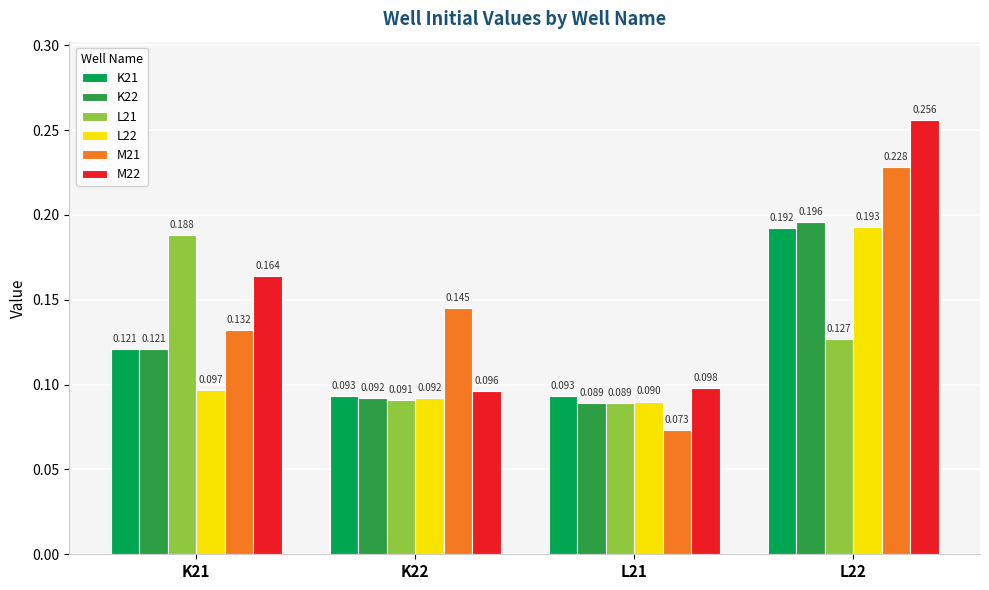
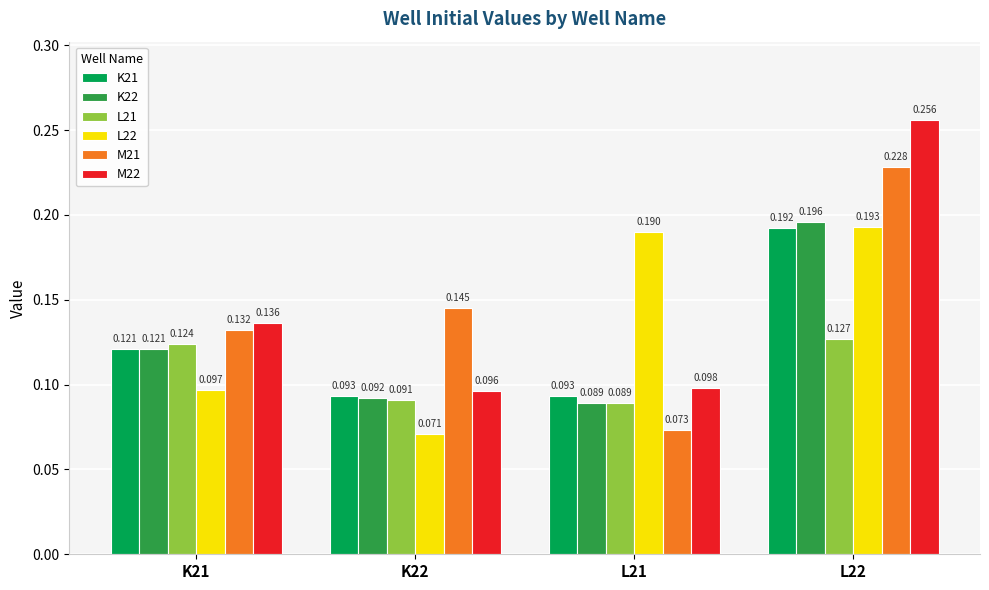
L21, K21: 0.188 -> 0.124
M22, K21: 0.164 -> 0.136
L22, K22: 0.092 -> 0.071
L22, L21: 0.090 -> 0.190
